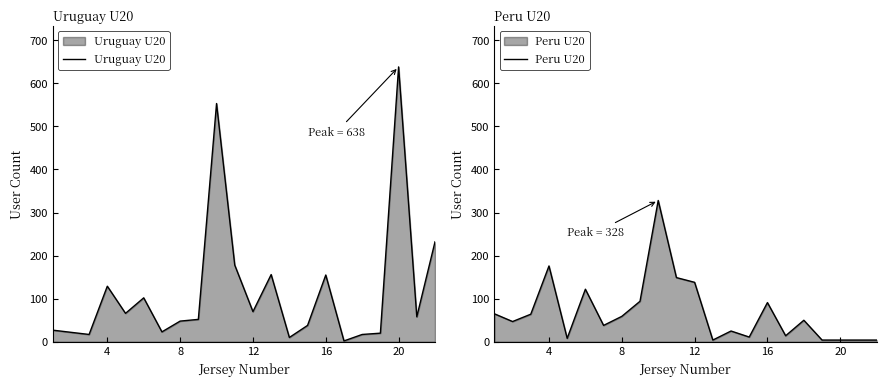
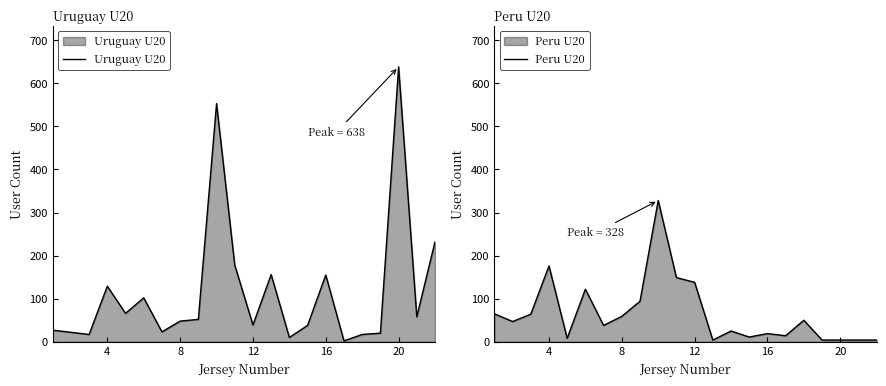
Uruguay U20, 12: 70 -> 40
Peru U20, 16: 90 -> 20
